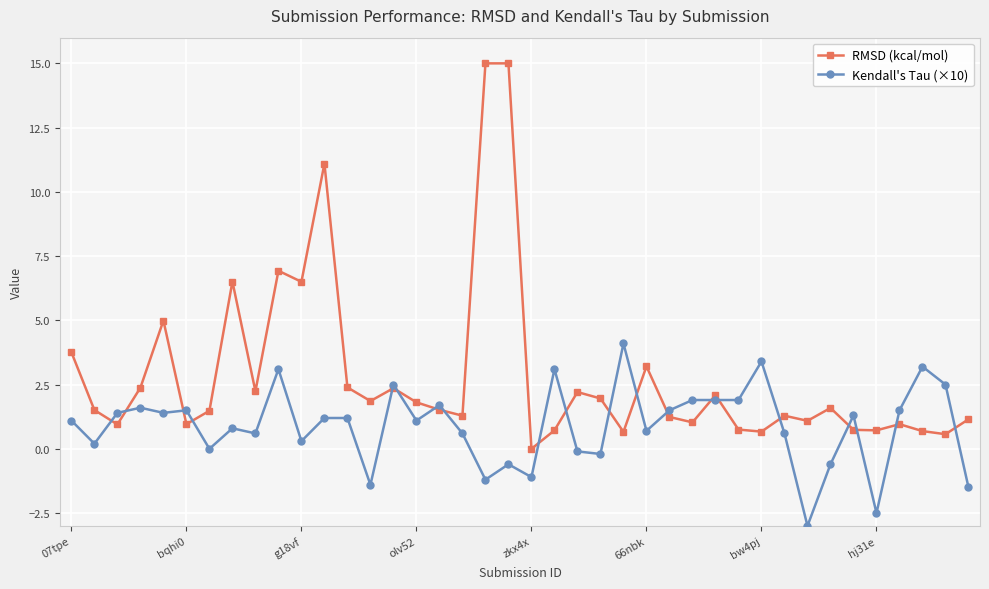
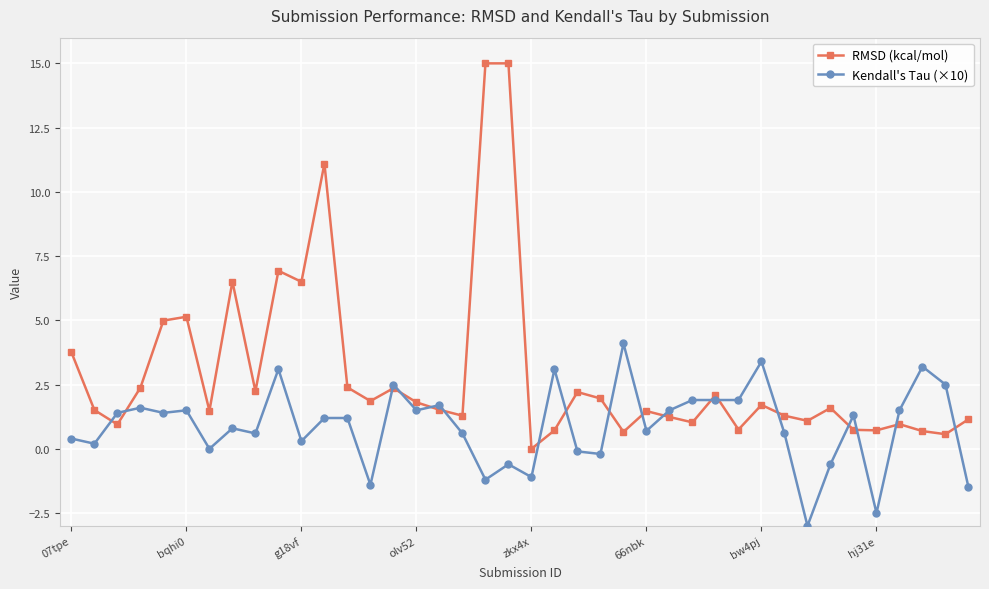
Kendall's Tau (×10), 07tpe: 1.1 -> 0.4
RMSD (kcal/mol), bqhi0: 1.0 -> 5.1
Kendall's Tau (×10), olv52: 1.1 -> 1.5
RMSD (kcal/mol), 66nbk: 3.2 -> 1.5
RMSD (kcal/mol), bw4pj: 0.7 -> 1.7
